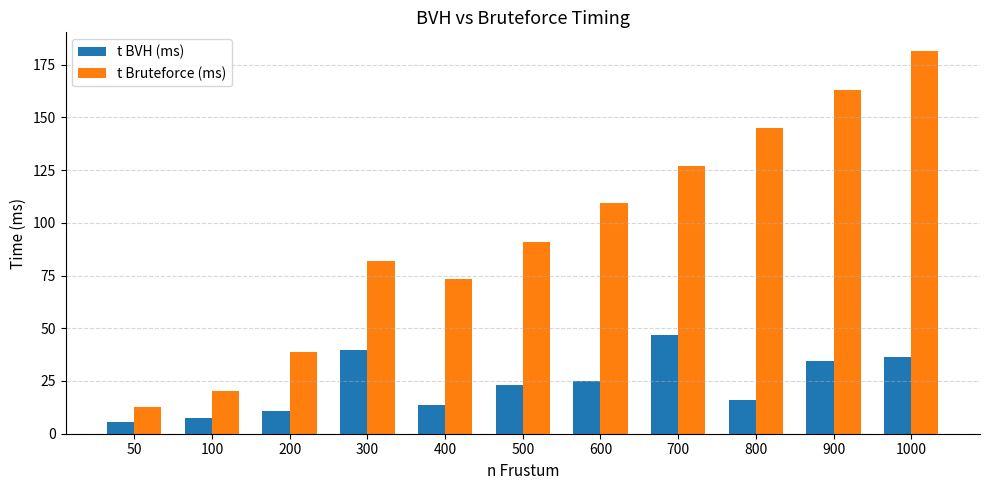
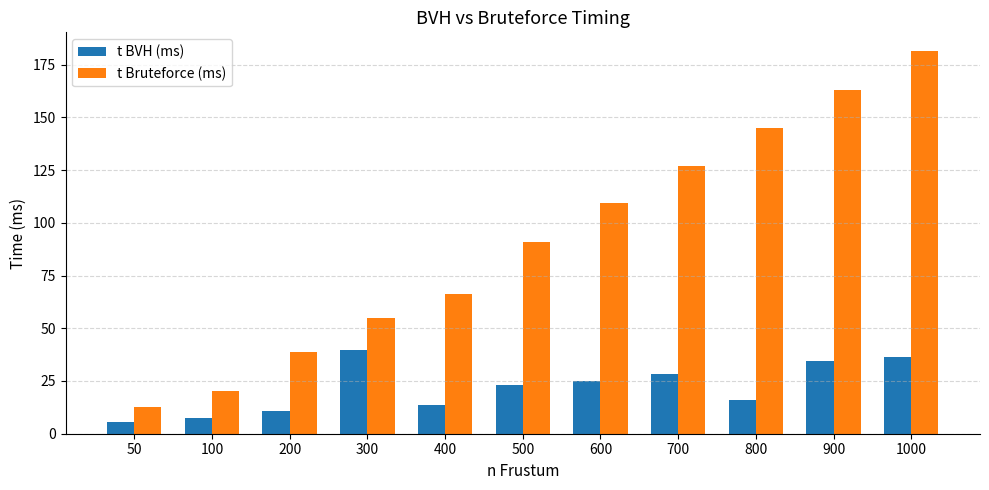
t Bruteforce (ms), 300: 82 -> 55
t Bruteforce (ms), 400: 73 -> 66
t BVH (ms), 700: 47 -> 28
